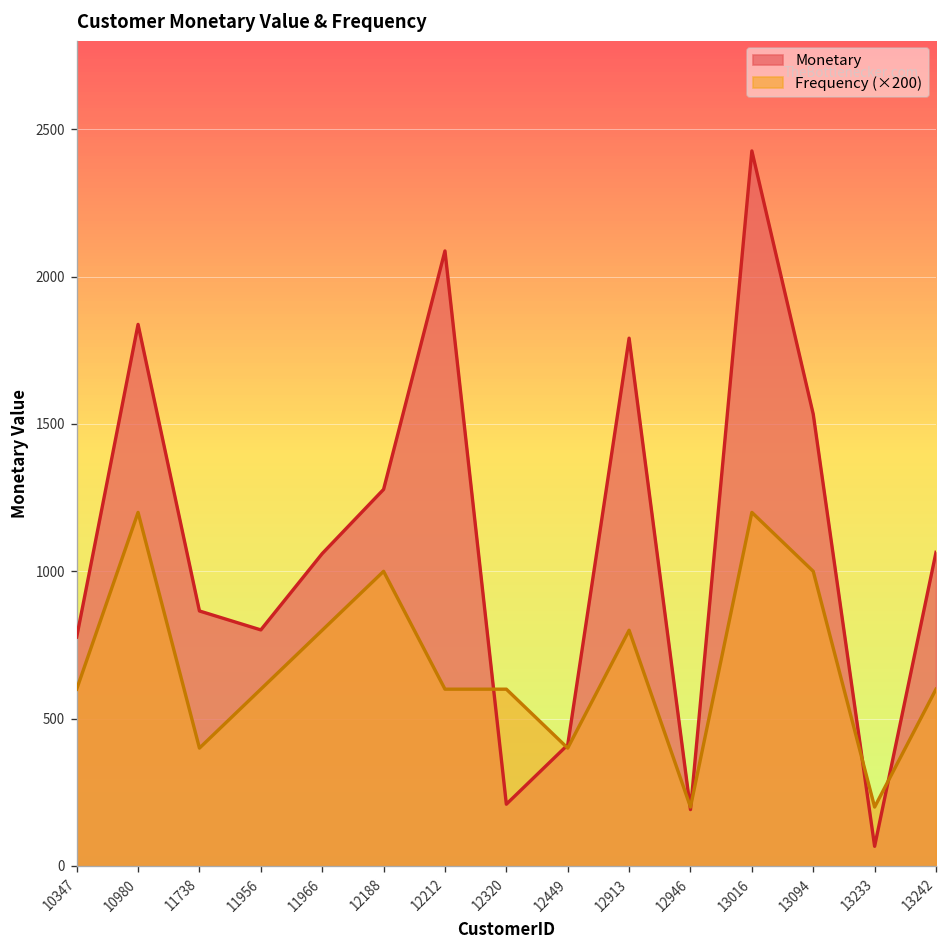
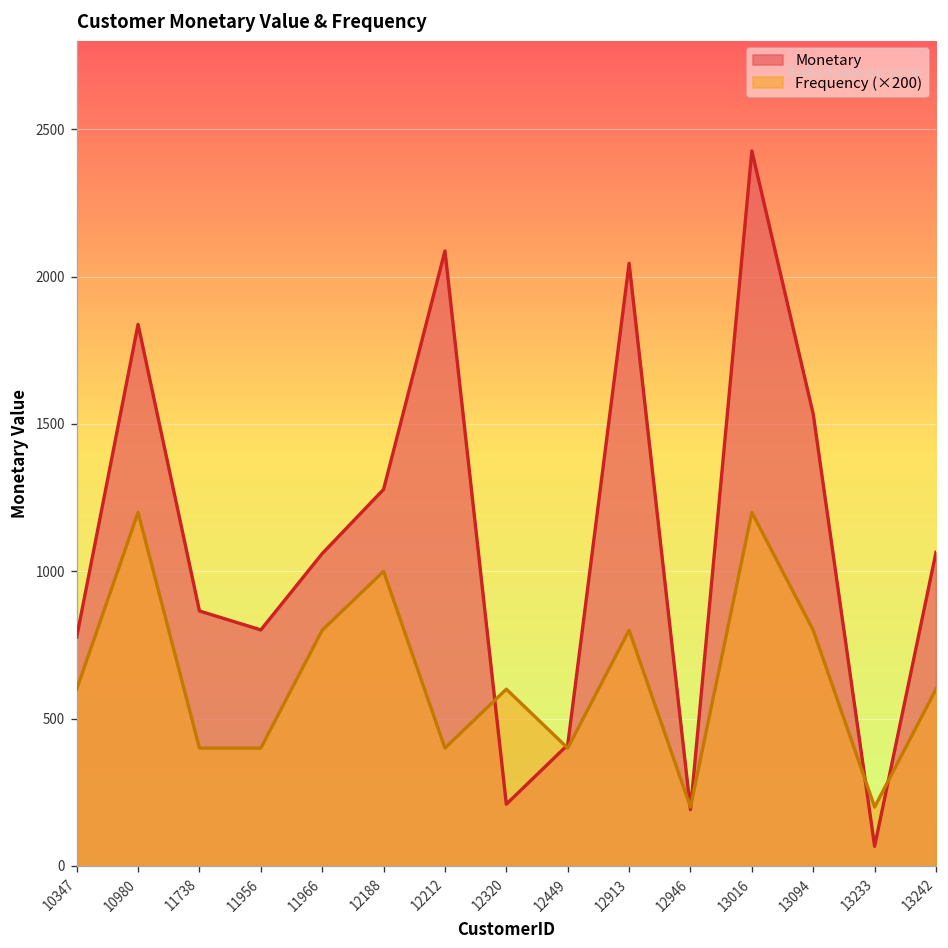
Frequency (×200), 11956: 600 -> 400
Frequency (×200), 12212: 600 -> 400
Monetary, 12913: 1790 -> 2050
Frequency (×200), 13094: 1000 -> 800
